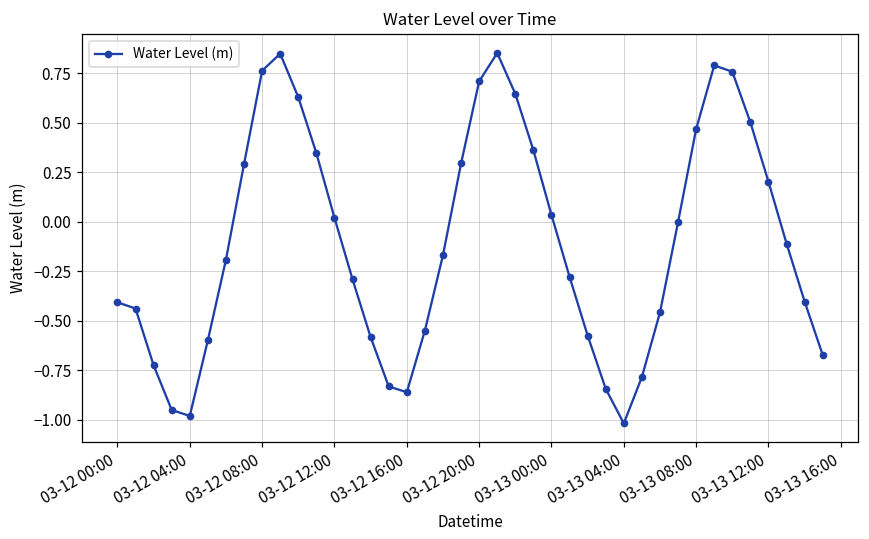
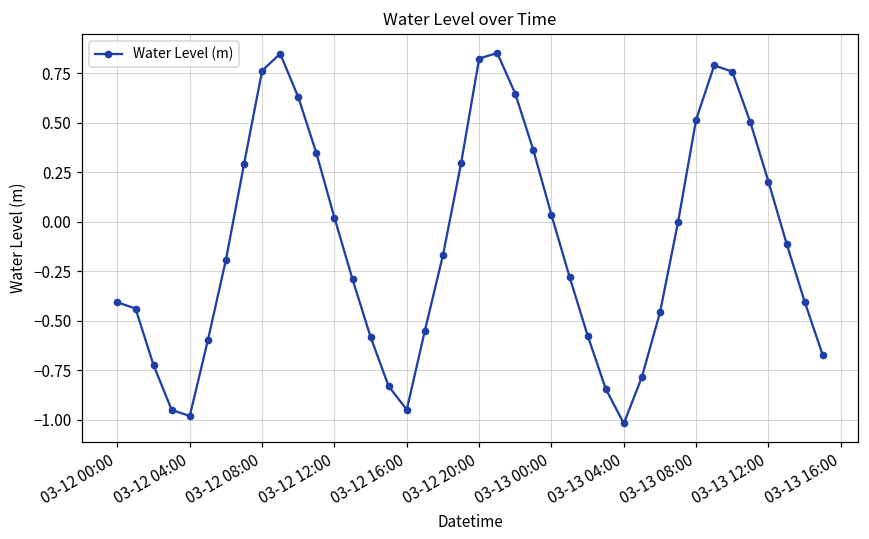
03-12 16:00: -0.86 -> -0.95
03-12 20:00: 0.71 -> 0.82
03-13 08:00: 0.47 -> 0.51
